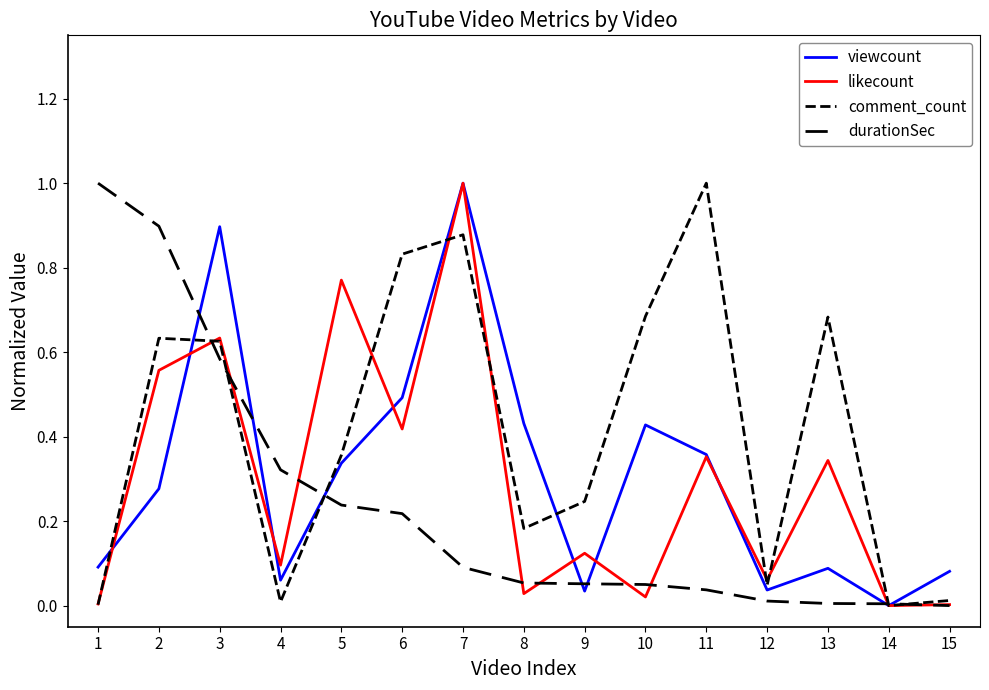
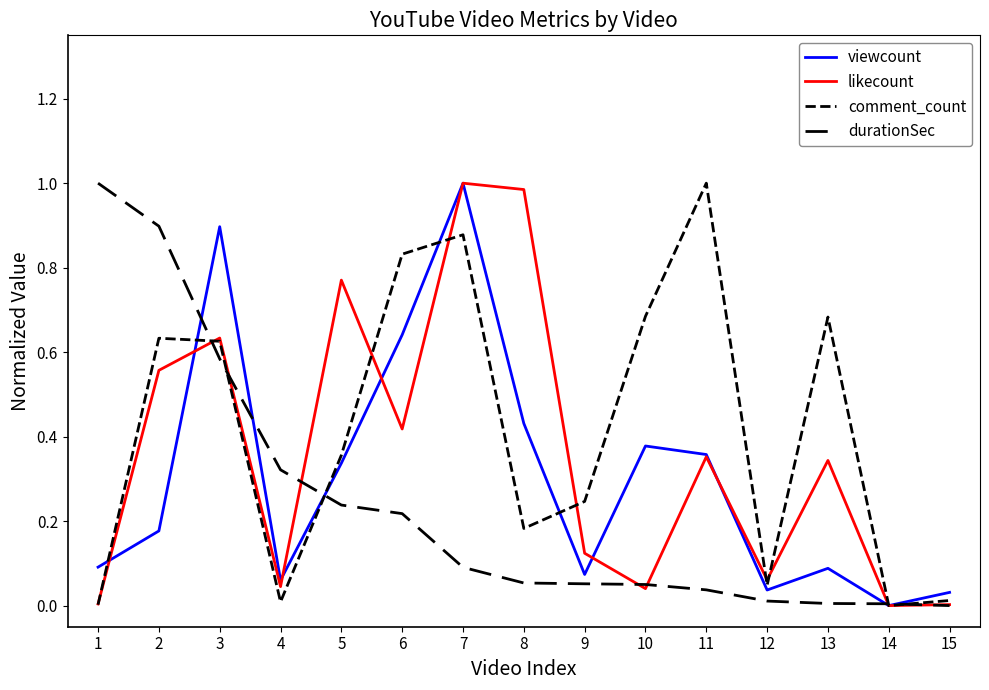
viewcount, 2: 0.28 -> 0.18
likecount, 4: 0.10 -> 0.04
viewcount, 6: 0.49 -> 0.64
likecount, 8: 0.03 -> 0.98
viewcount, 9: 0.03 -> 0.07
viewcount, 10: 0.43 -> 0.38
likecount, 10: 0.02 -> 0.04
viewcount, 15: 0.08 -> 0.03
